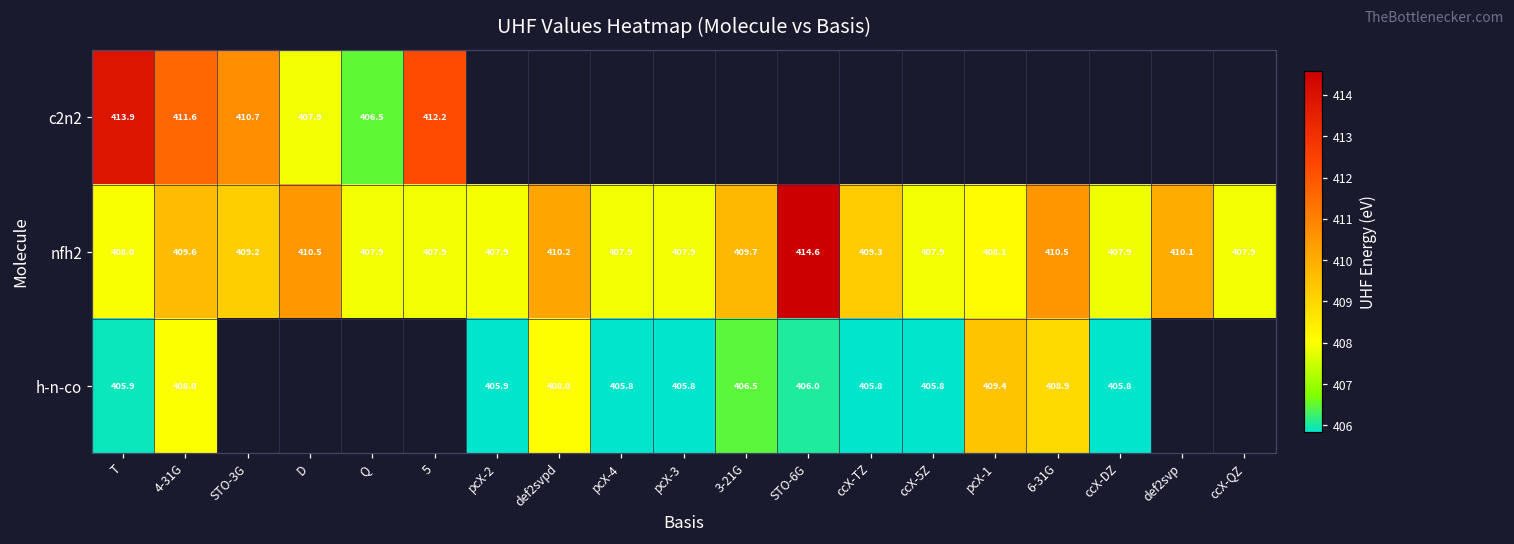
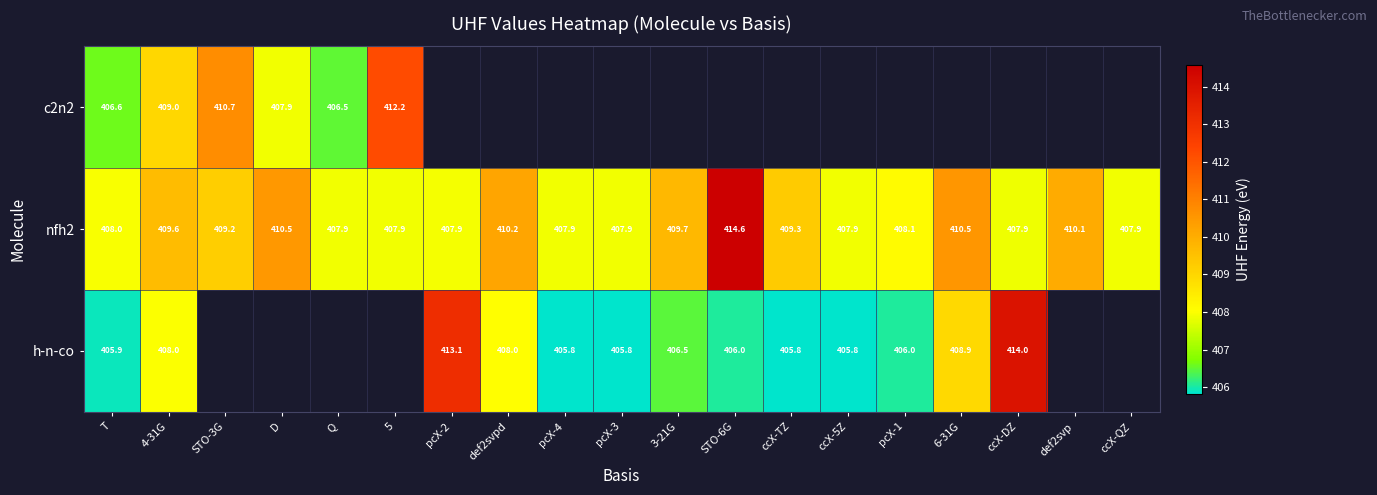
c2n2, T: 413.9 -> 406.6
c2n2, 4-31G: 411.6 -> 409.0
h-n-co, pcX-2: 405.9 -> 413.1
h-n-co, pcX-1: 409.4 -> 406.0
h-n-co, ccX-DZ: 405.8 -> 414.0
